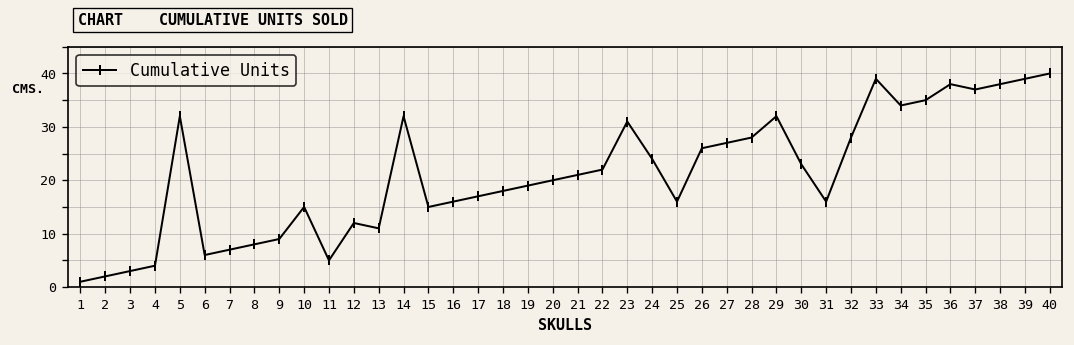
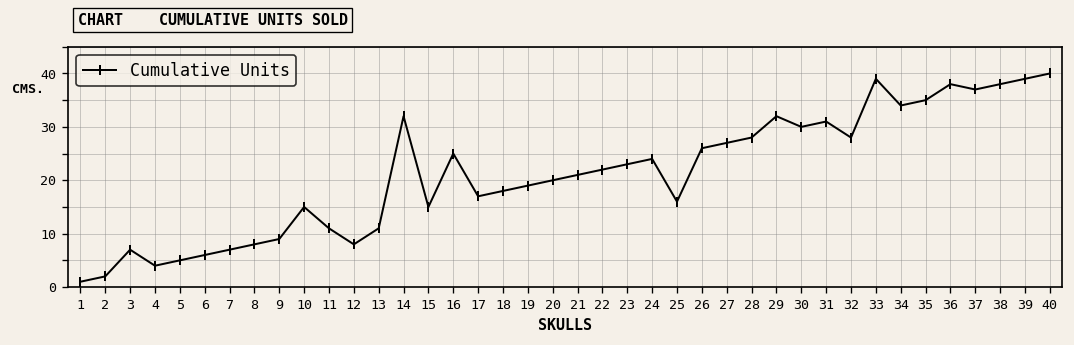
3: 3 -> 7
5: 32 -> 5
11: 5 -> 11
12: 12 -> 8
16: 16 -> 25
23: 31 -> 23
30: 23 -> 30
31: 16 -> 31
